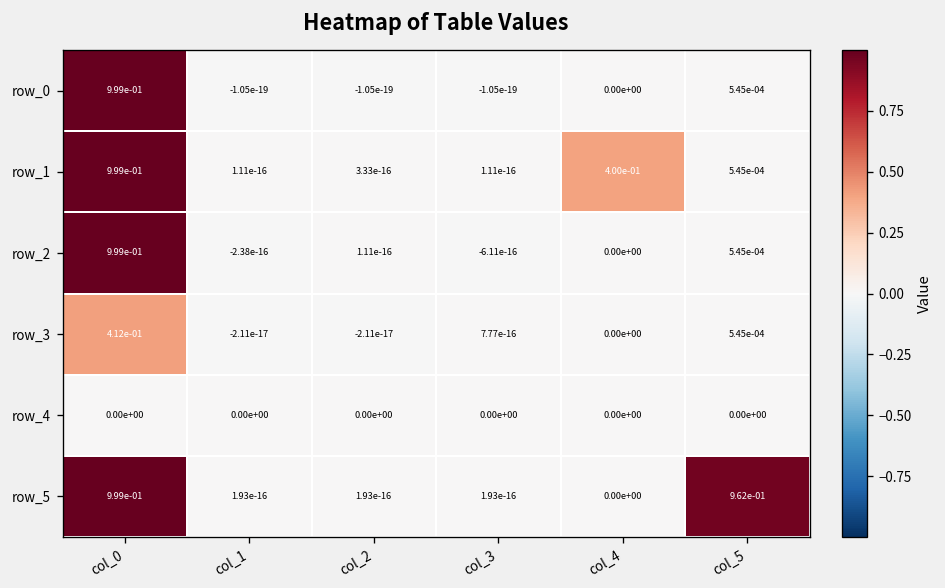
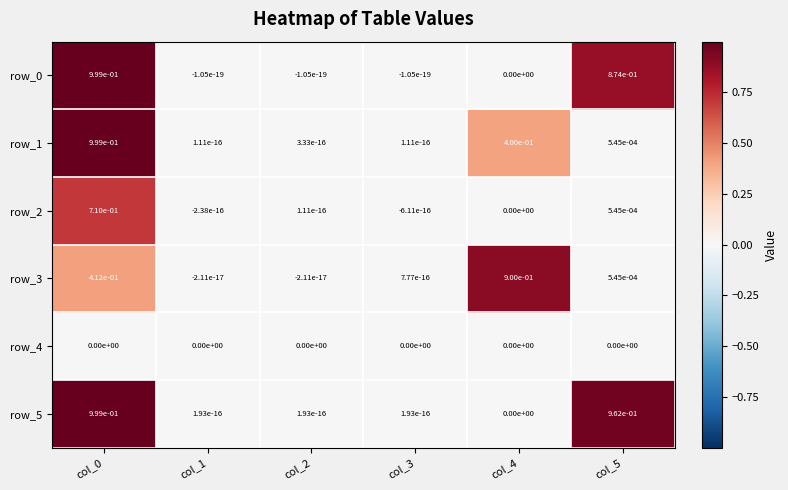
row_0, col_5: 5.45e-04 -> 8.74e-01
row_2, col_0: 9.99e-01 -> 7.10e-01
row_3, col_4: 0.00e+00 -> 9.00e-01
